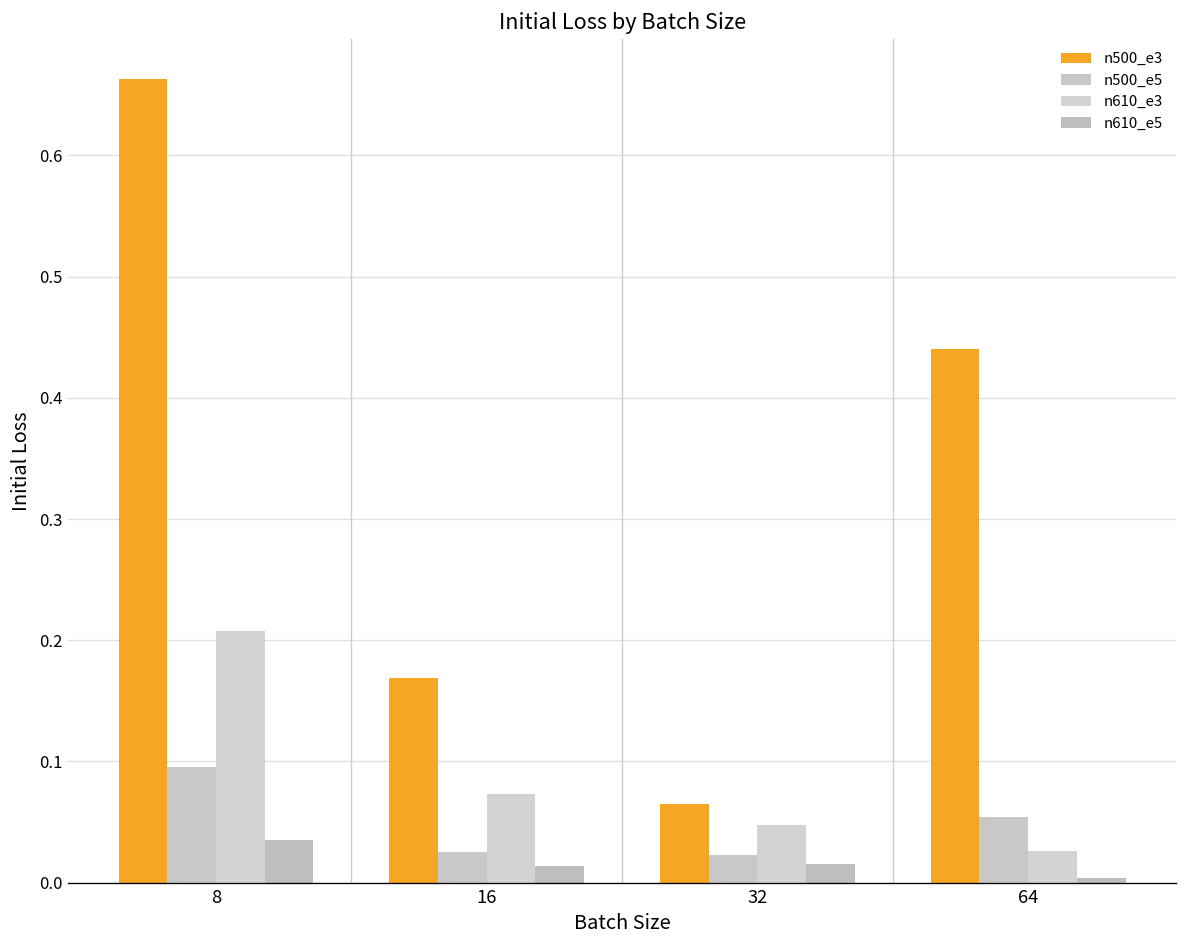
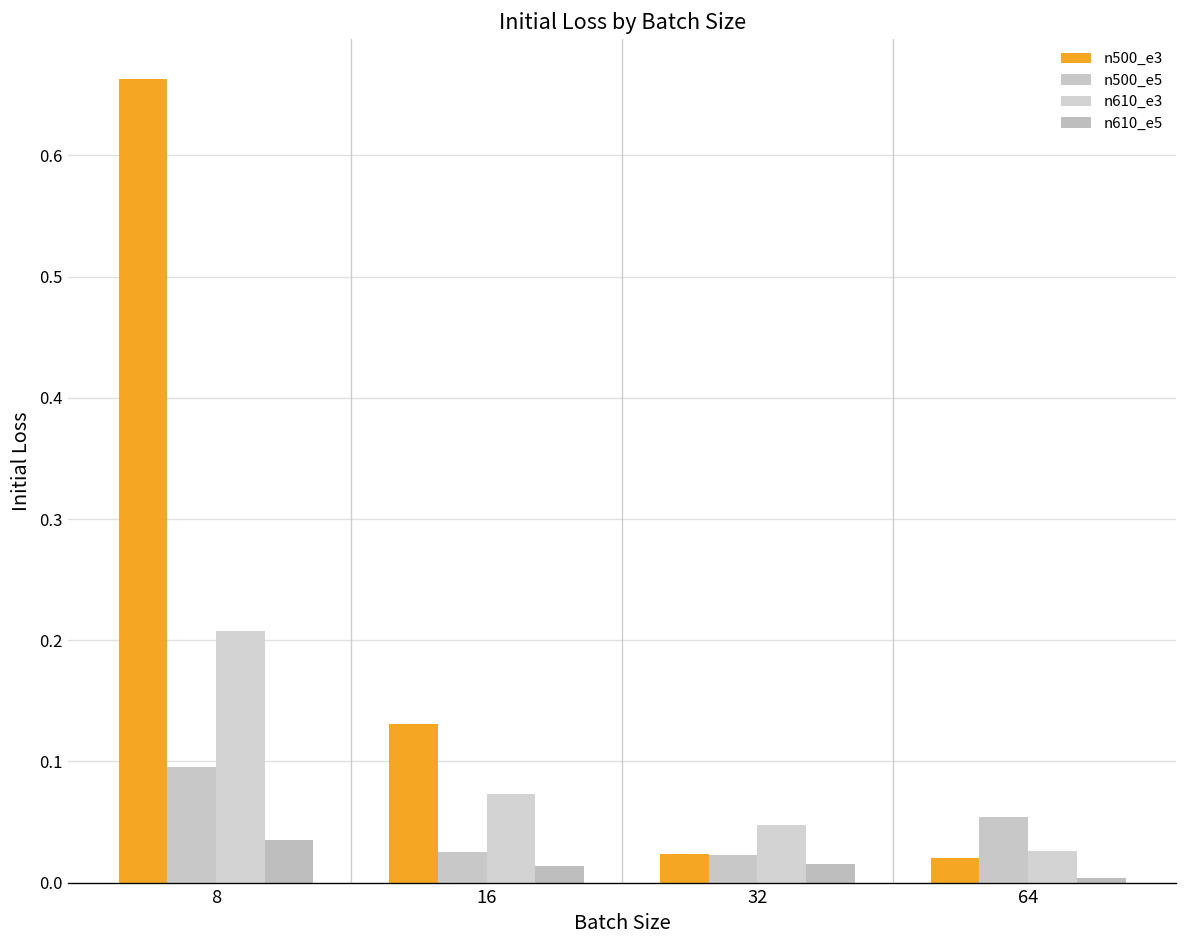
n500_e3, 16: 0.169 -> 0.131
n500_e3, 32: 0.065 -> 0.024
n500_e3, 64: 0.44 -> 0.02
